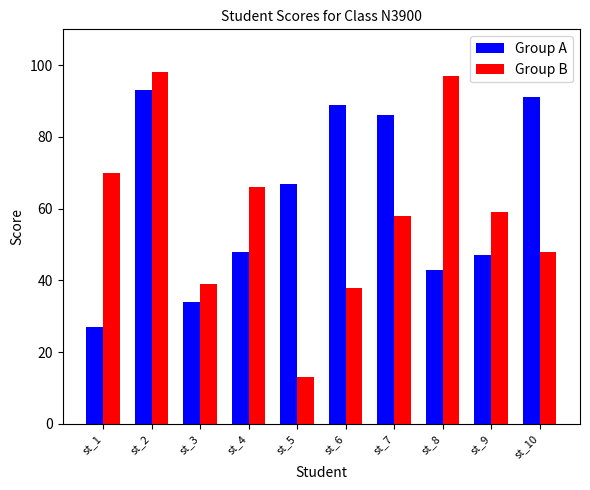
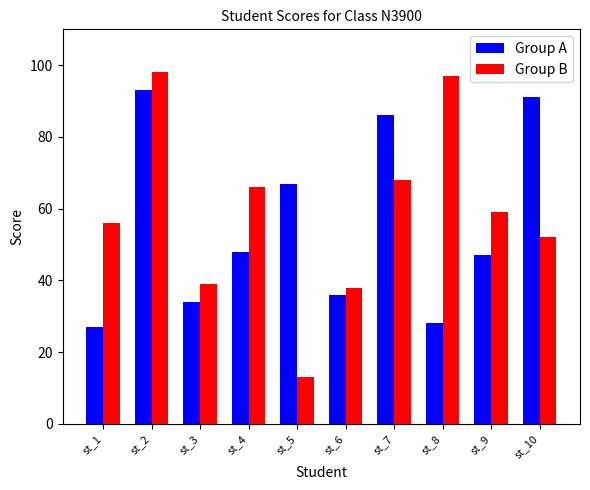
Group B, st_1: 70 -> 56
Group A, st_6: 89 -> 36
Group B, st_7: 58 -> 68
Group A, st_8: 43 -> 28
Group B, st_10: 48 -> 52
